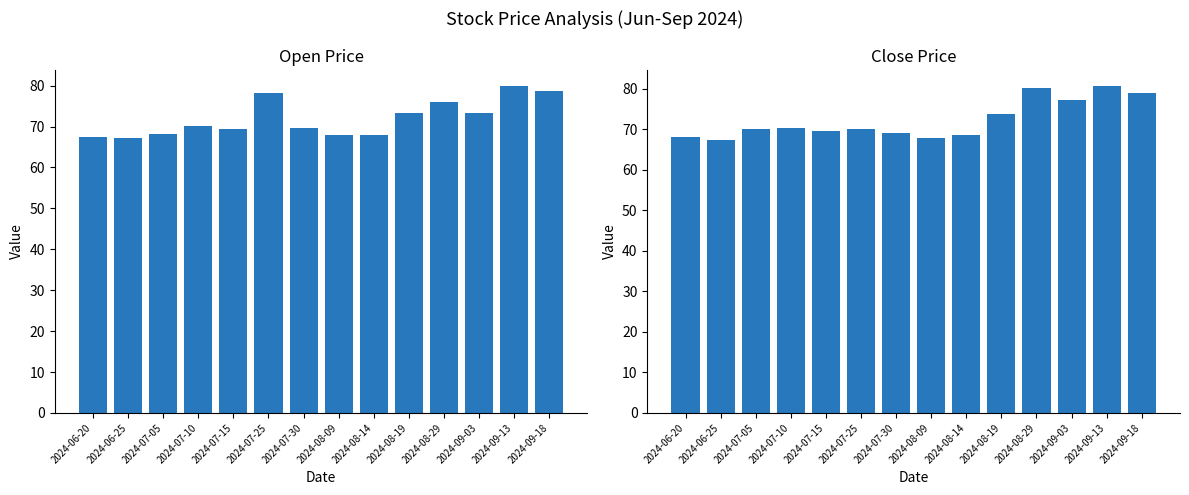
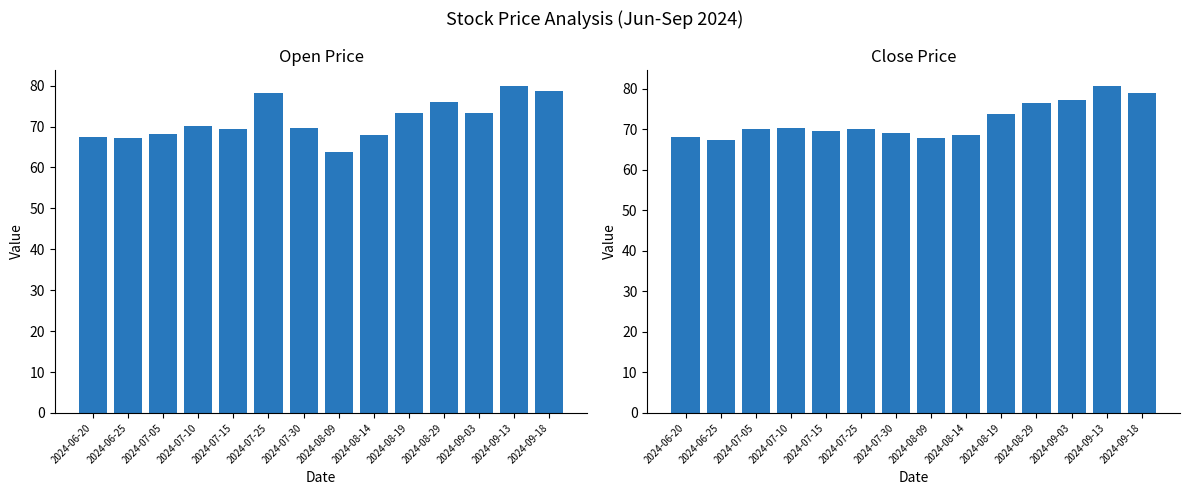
Open Price, 2024-08-09: 68 -> 64
Close Price, 2024-08-29: 80 -> 76
